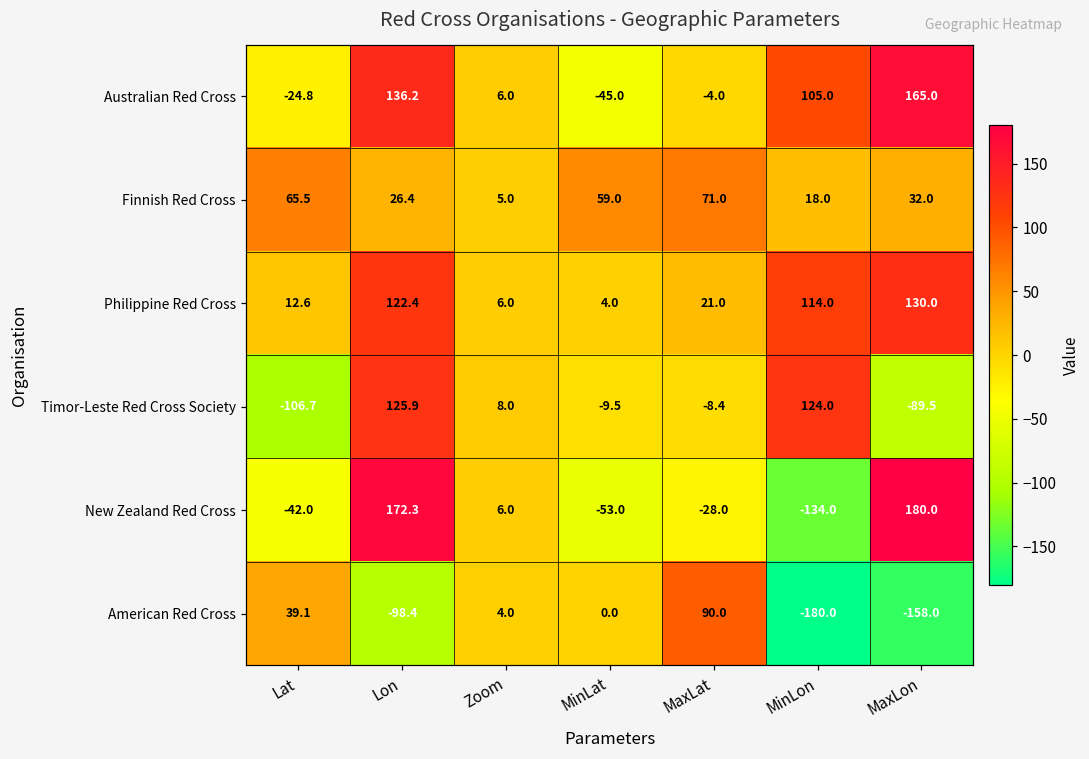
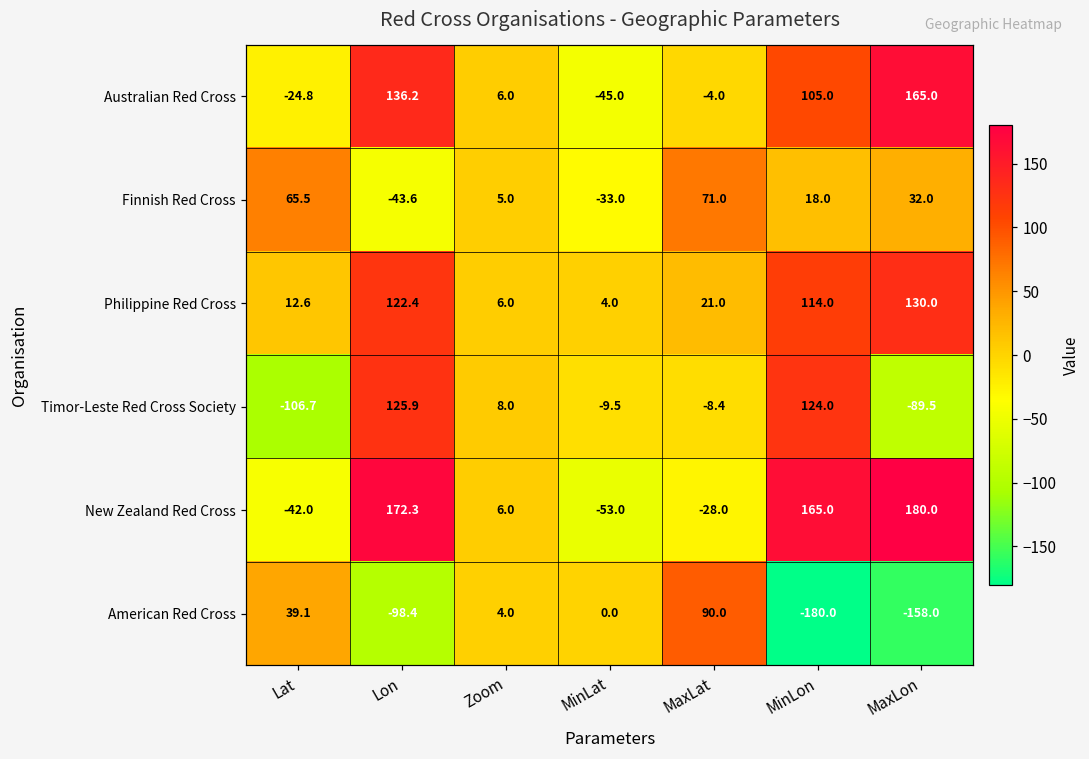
Finnish Red Cross, Lon: 26.4 -> -43.6
Finnish Red Cross, MinLat: 59.0 -> -33.0
New Zealand Red Cross, MinLon: -134.0 -> 165.0
